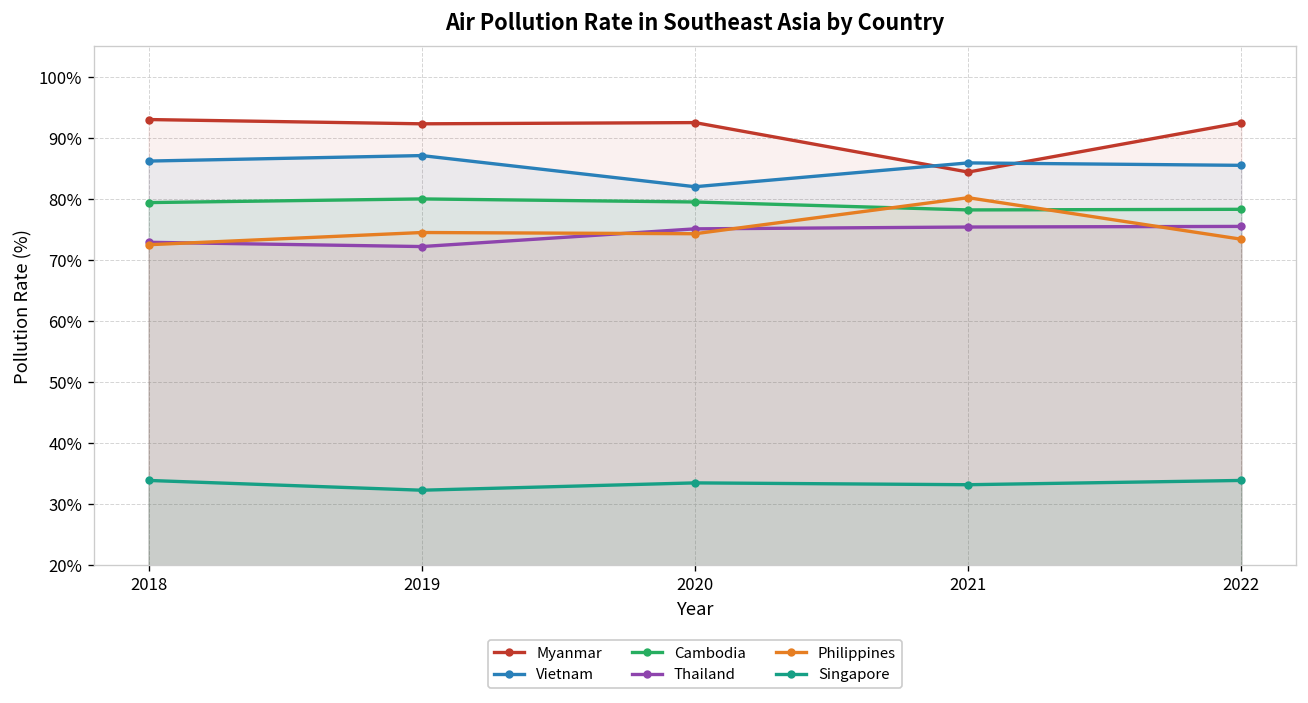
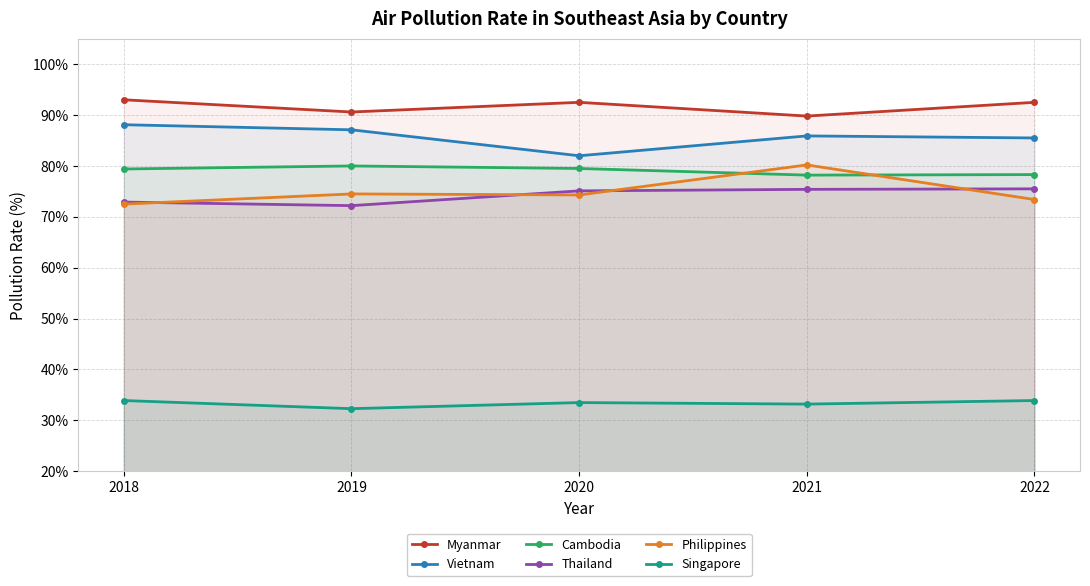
Vietnam, 2018: 86% -> 88%
Myanmar, 2019: 92% -> 91%
Myanmar, 2021: 84% -> 90%
